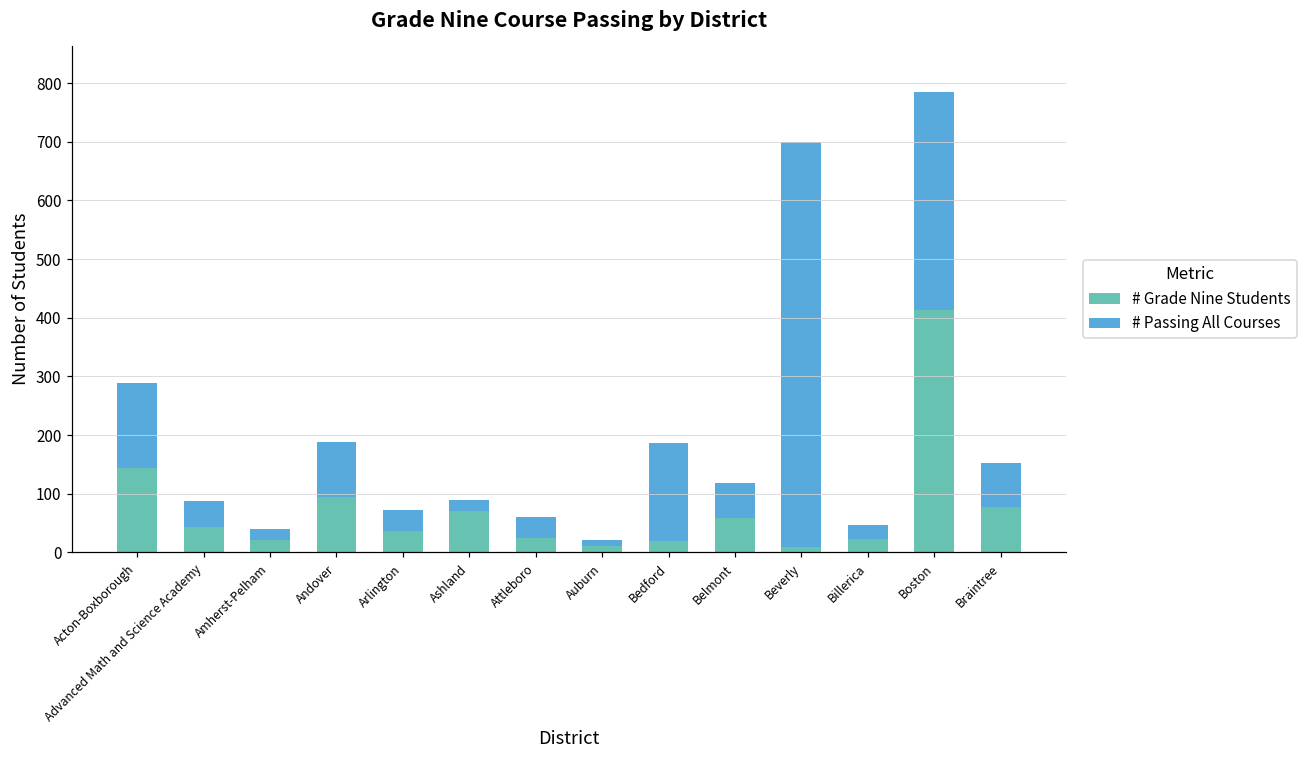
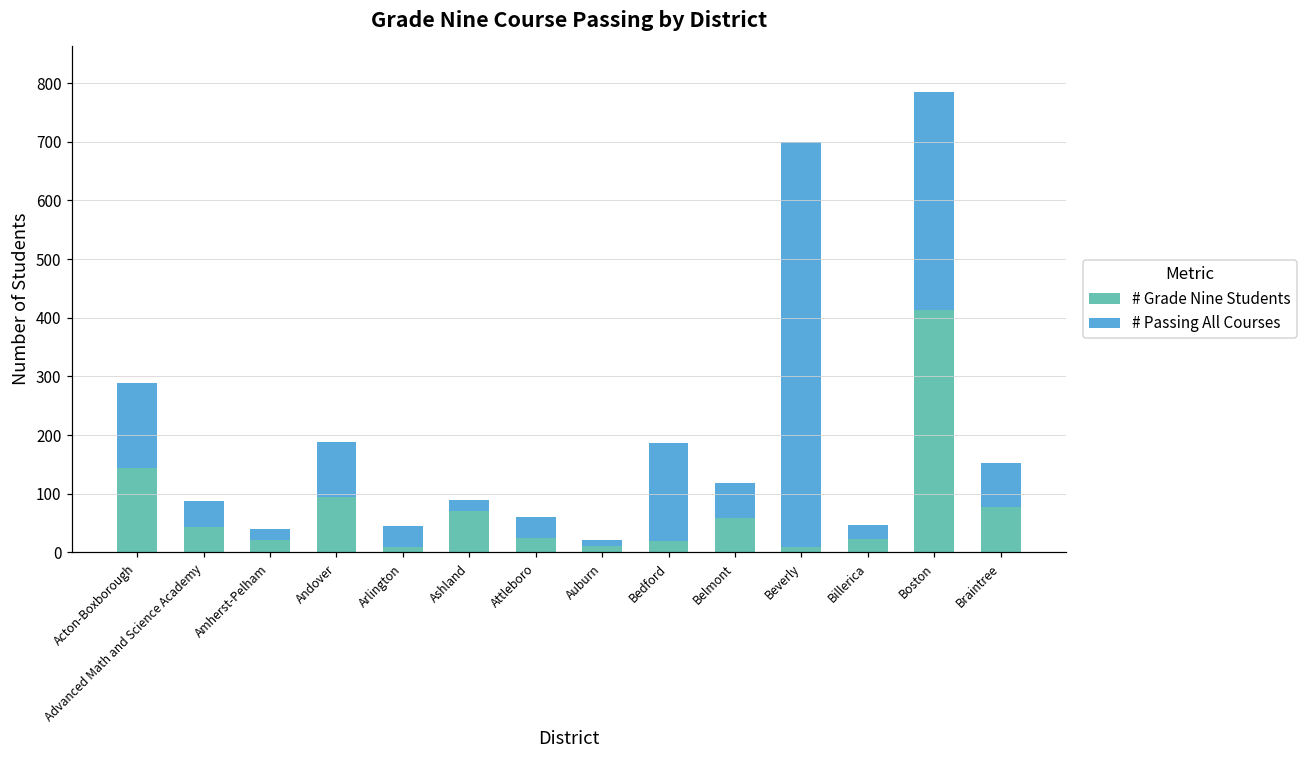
# Grade Nine Students, Arlington: 40 -> 10
